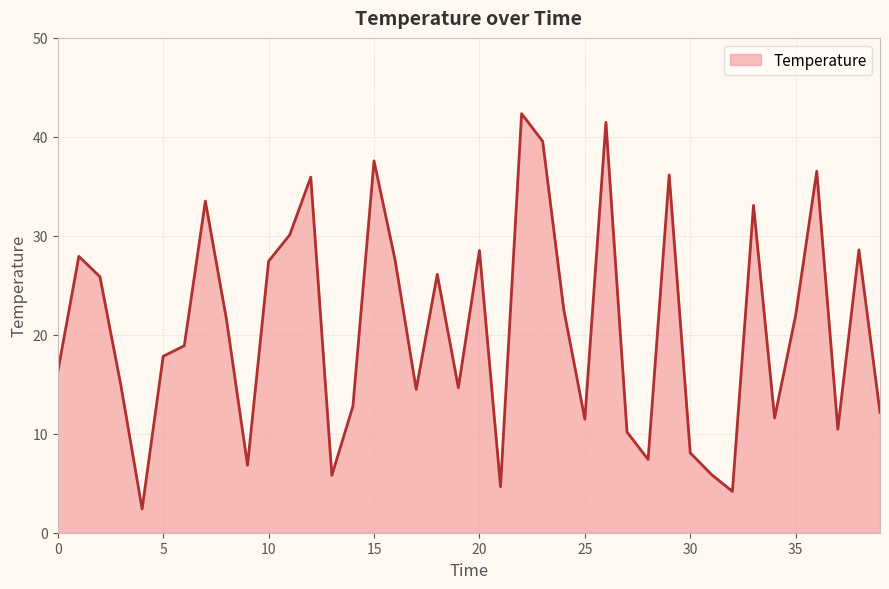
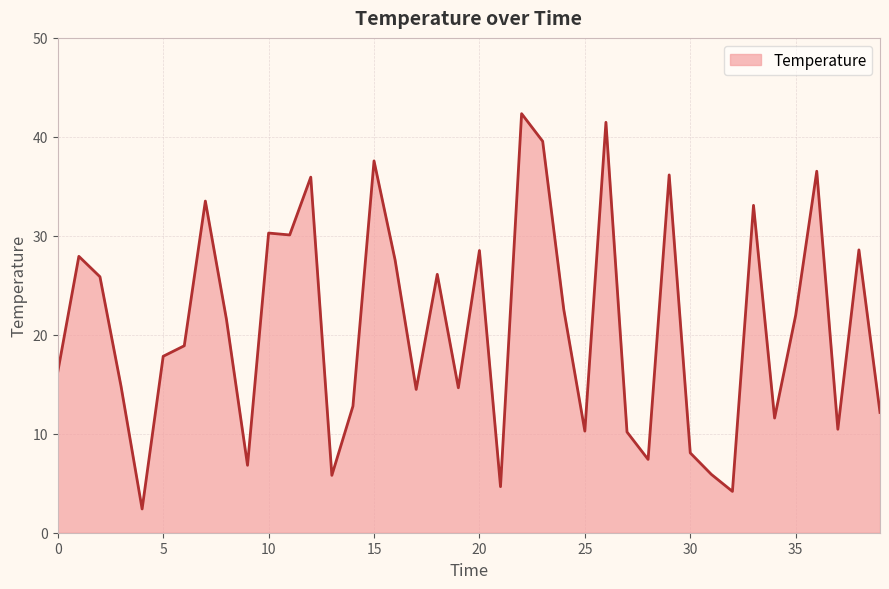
10: 27 -> 30
25: 11 -> 10
